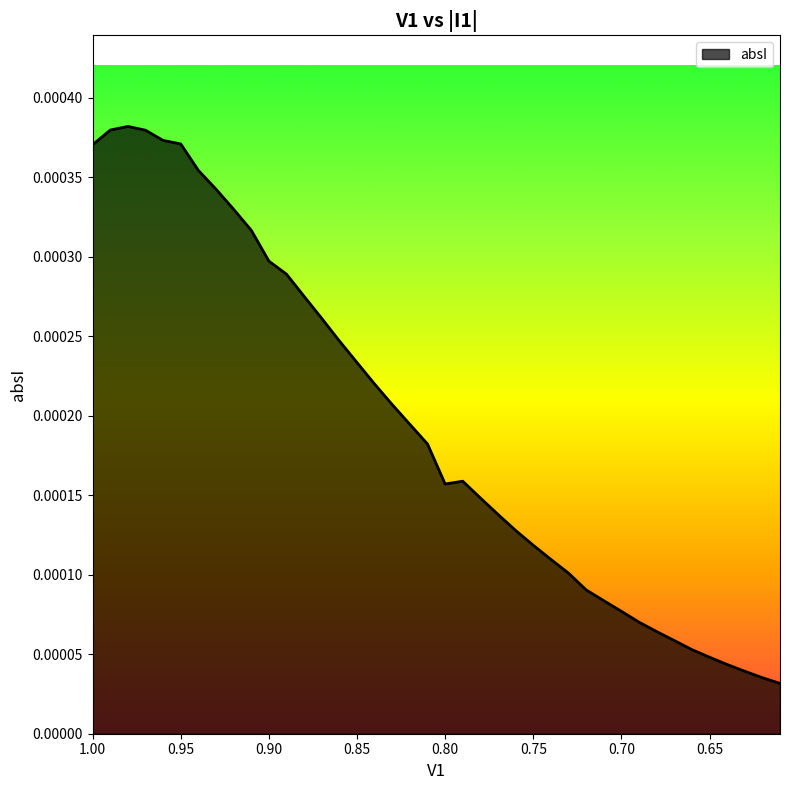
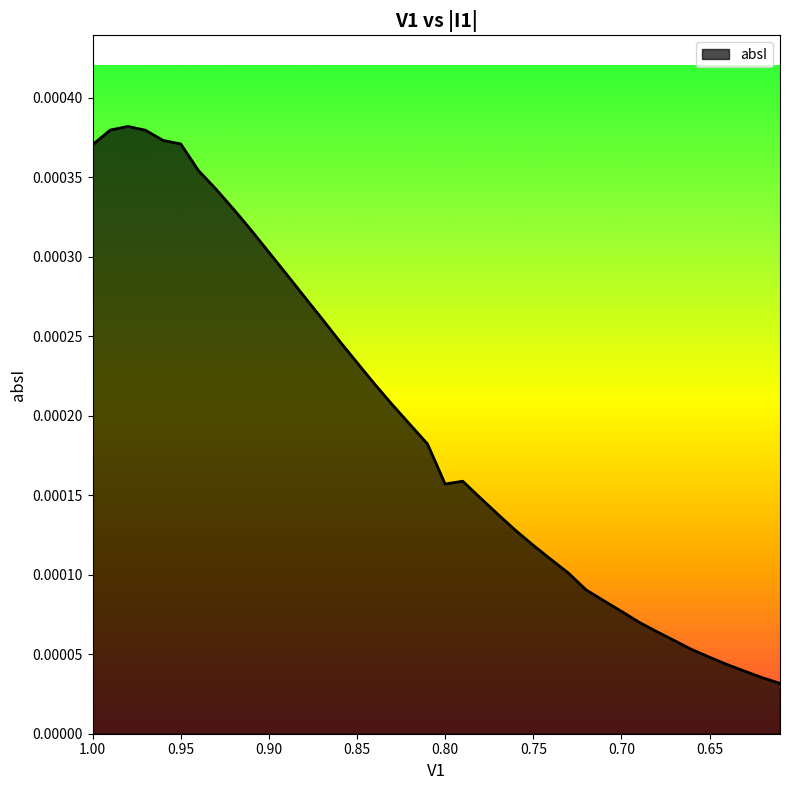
0.90: 0.000297 -> 0.000303
